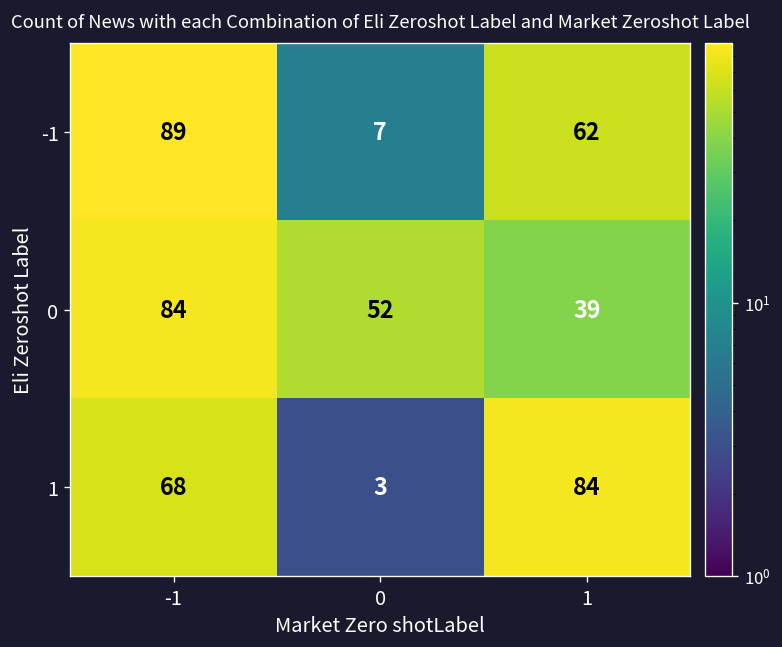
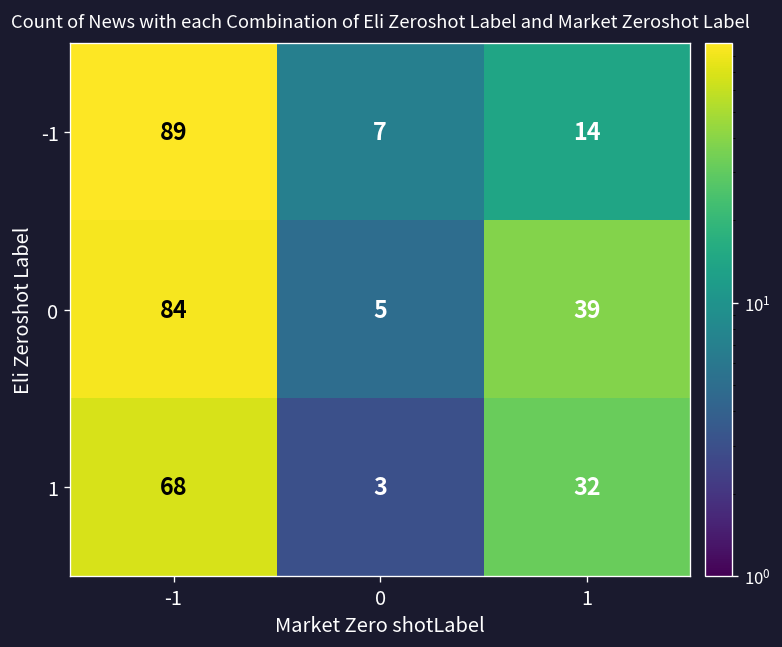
-1, 1: 62 -> 14
0, 0: 52 -> 5
1, 1: 84 -> 32
